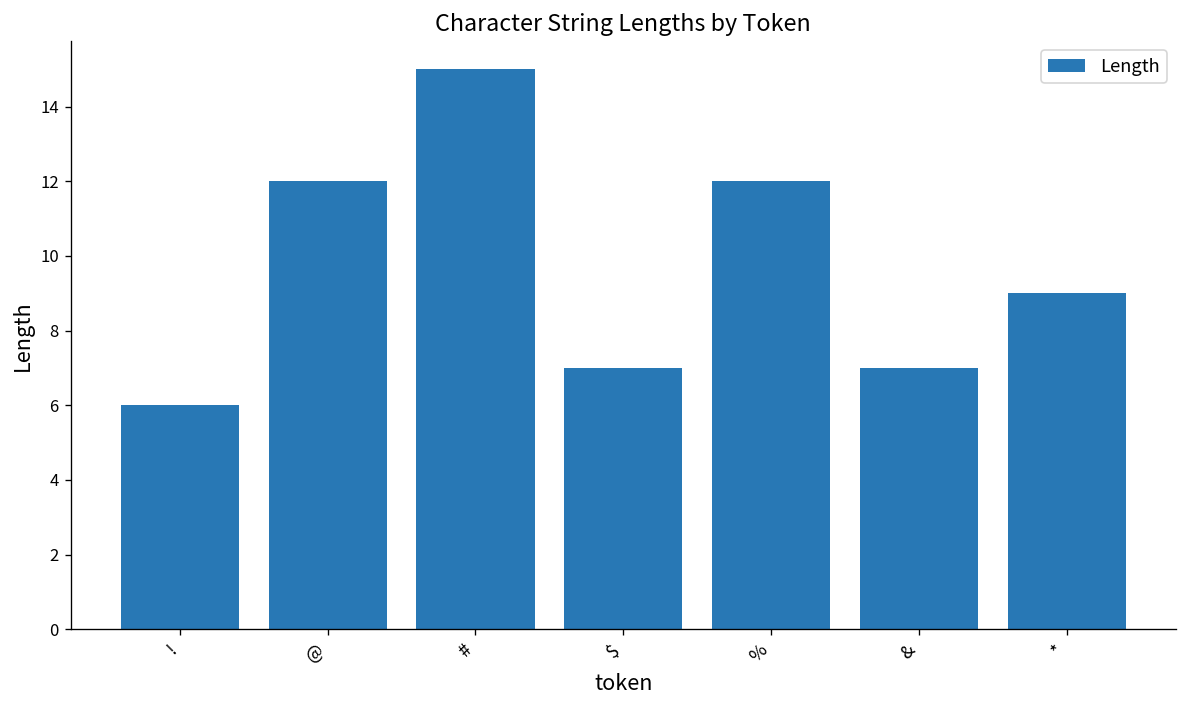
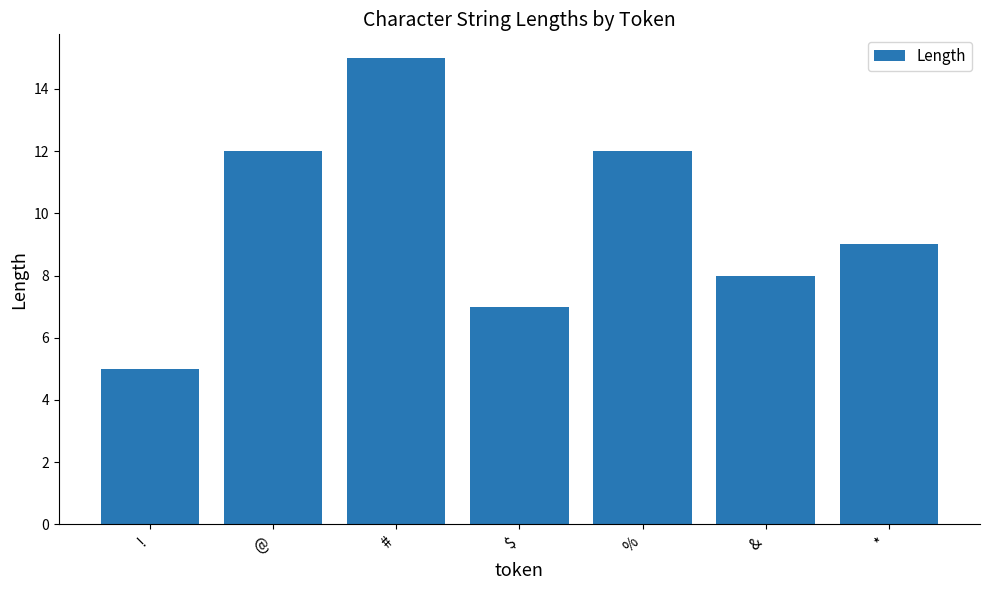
!: 6 -> 5
&: 7 -> 8
